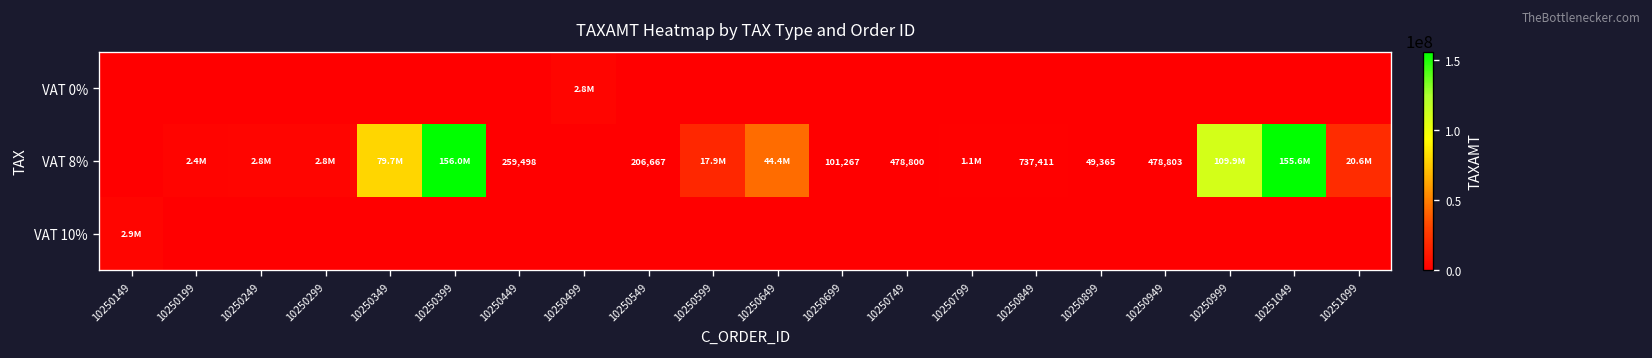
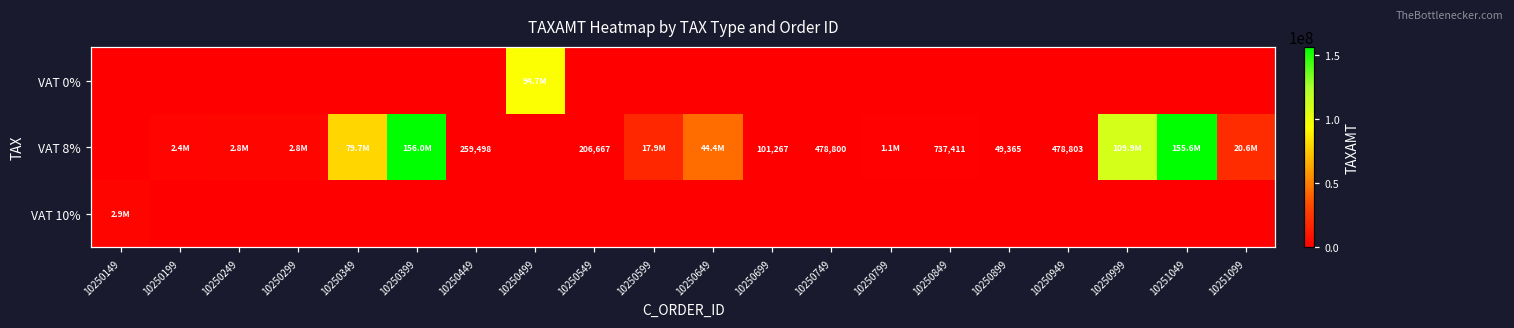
VAT 0%, 10250499: 2.8M -> 94.7M
